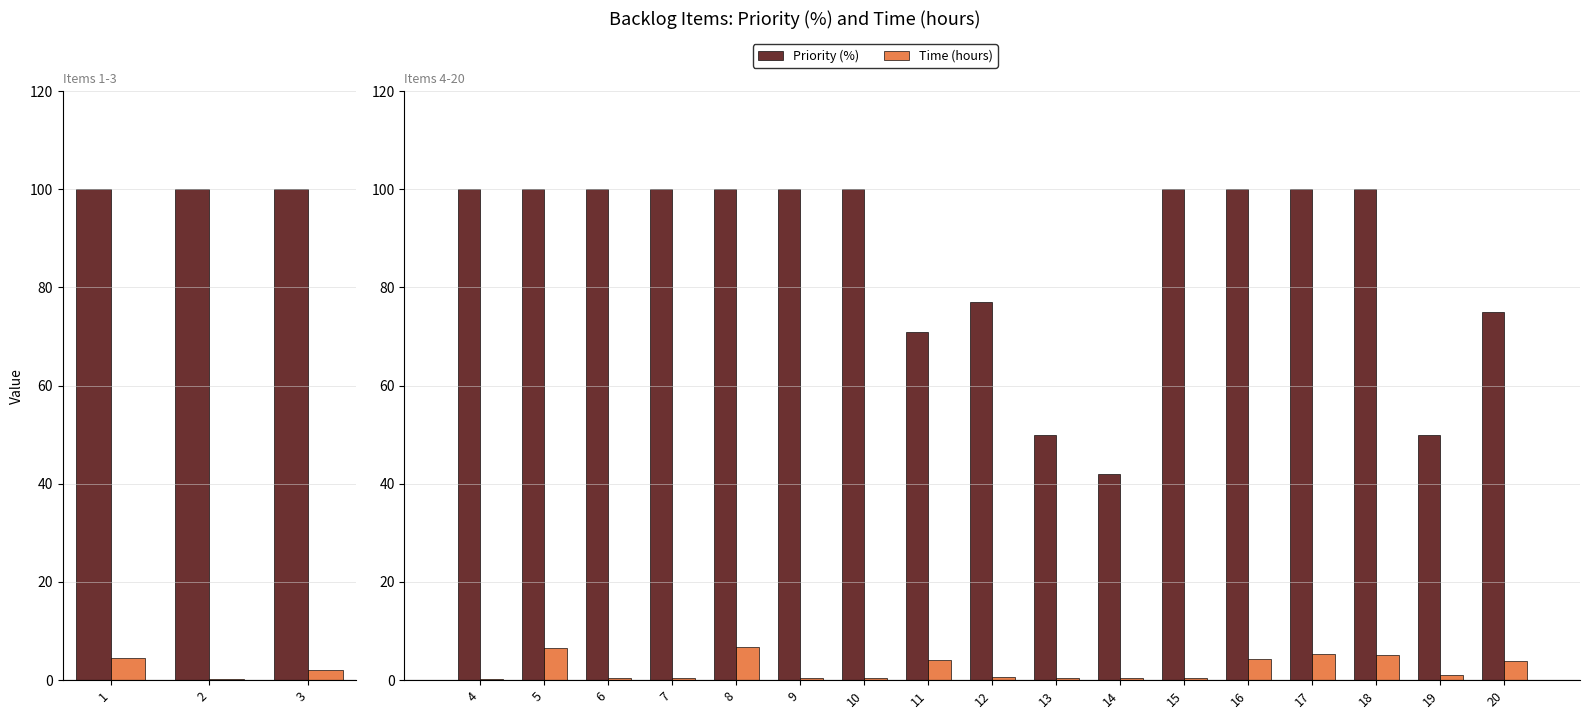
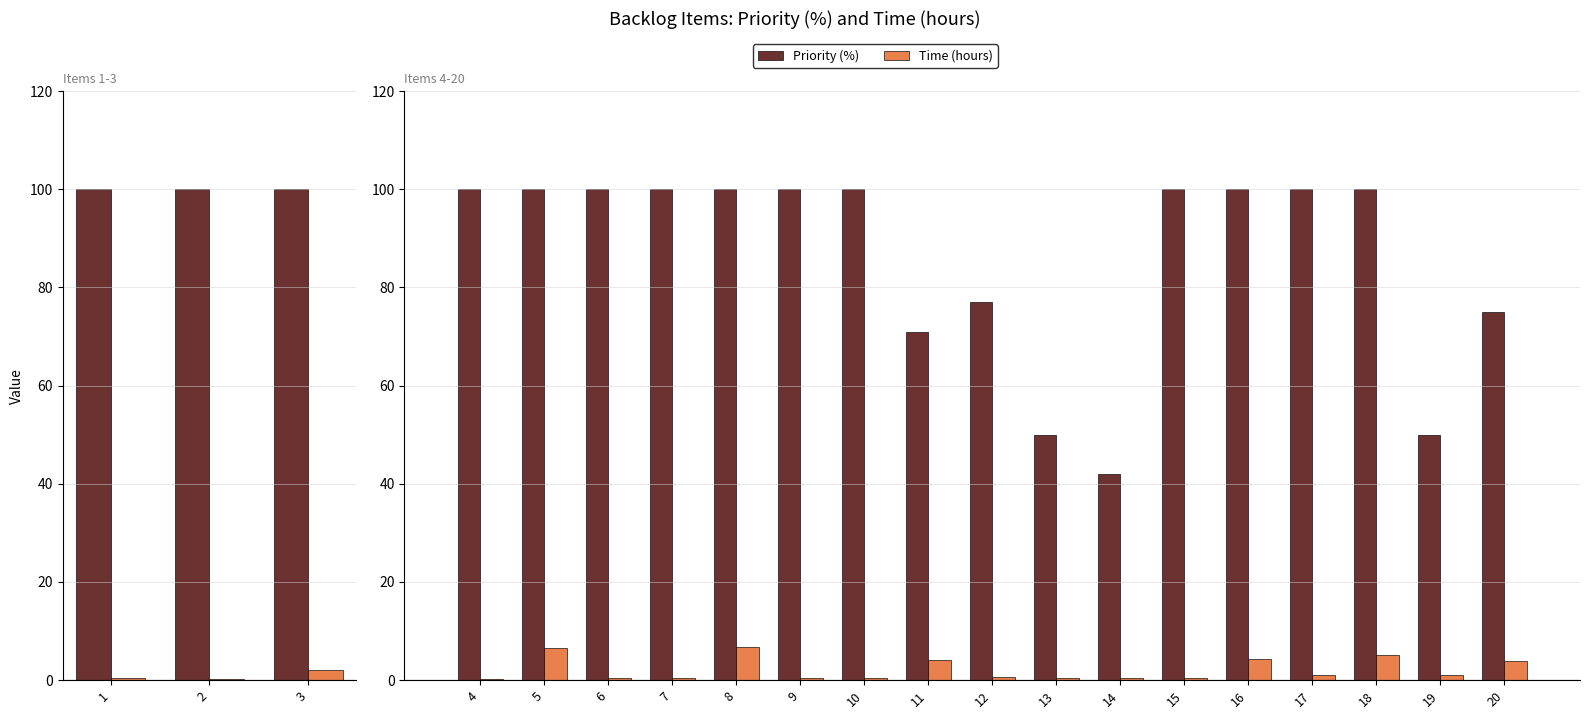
Items 1-3, Time (hours), 1: 5 -> 1
Items 4-20, Time (hours), 17: 5 -> 1
